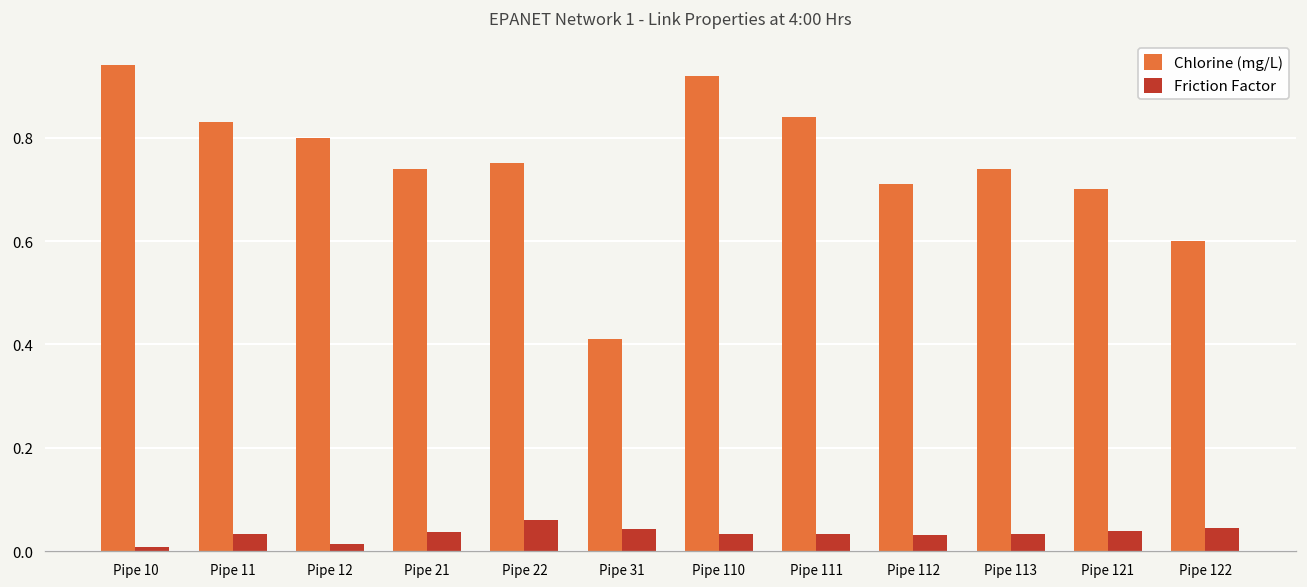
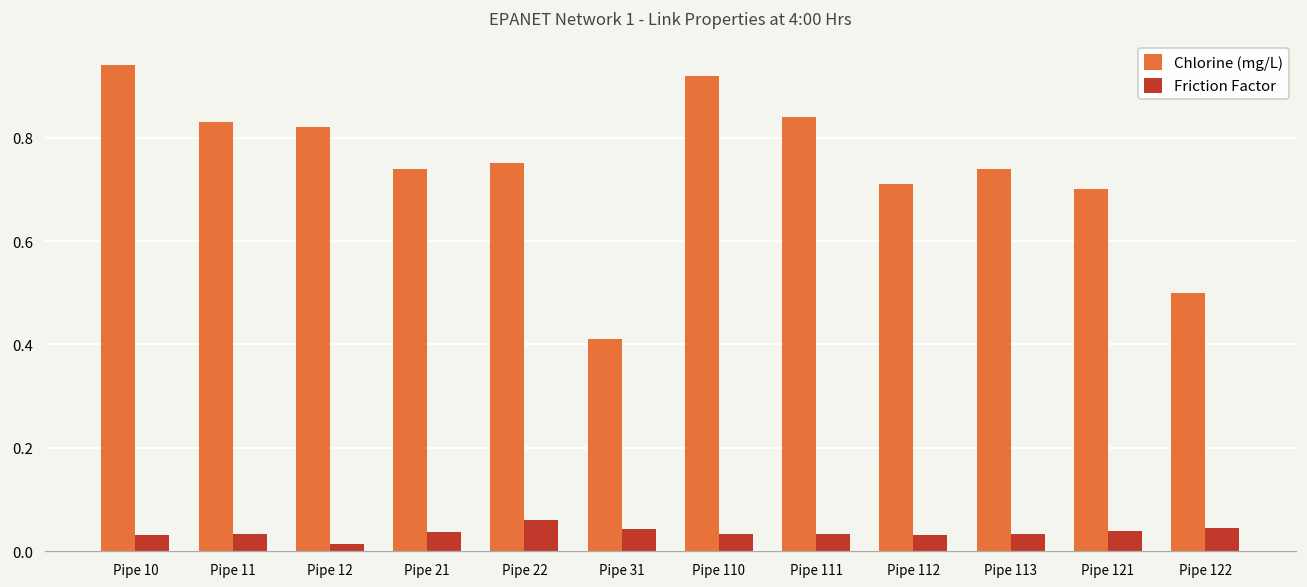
Friction Factor, Pipe 10: 0.01 -> 0.03
Chlorine (mg/L), Pipe 12: 0.80 -> 0.82
Chlorine (mg/L), Pipe 122: 0.6 -> 0.5
